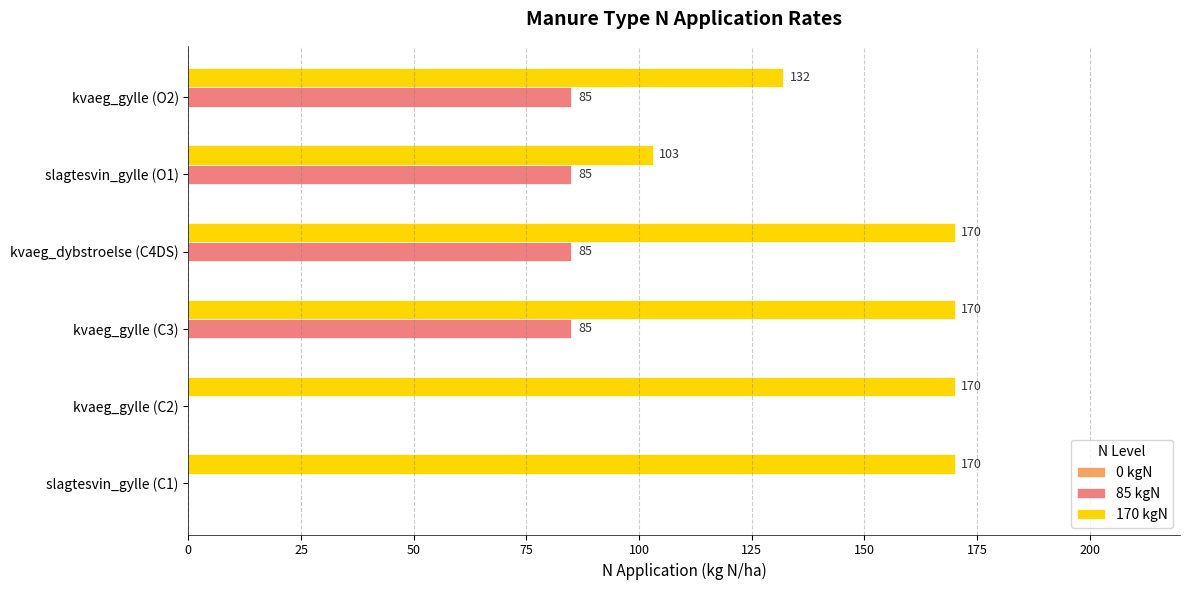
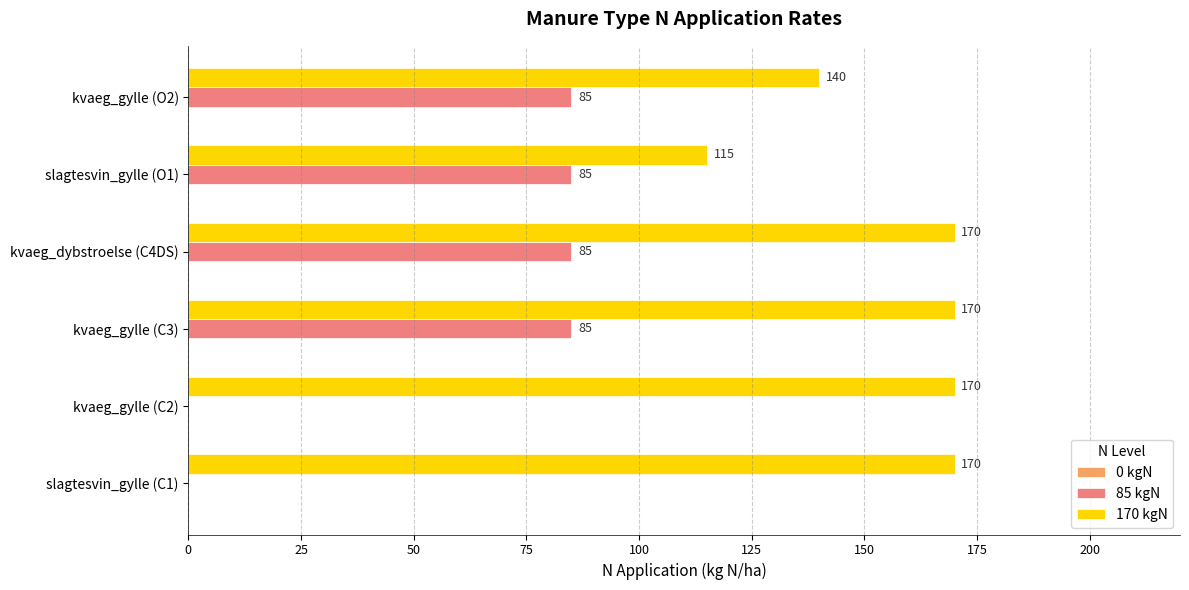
170 kgN, kvaeg_gylle (O2): 132 -> 140
170 kgN, slagtesvin_gylle (O1): 103 -> 115
